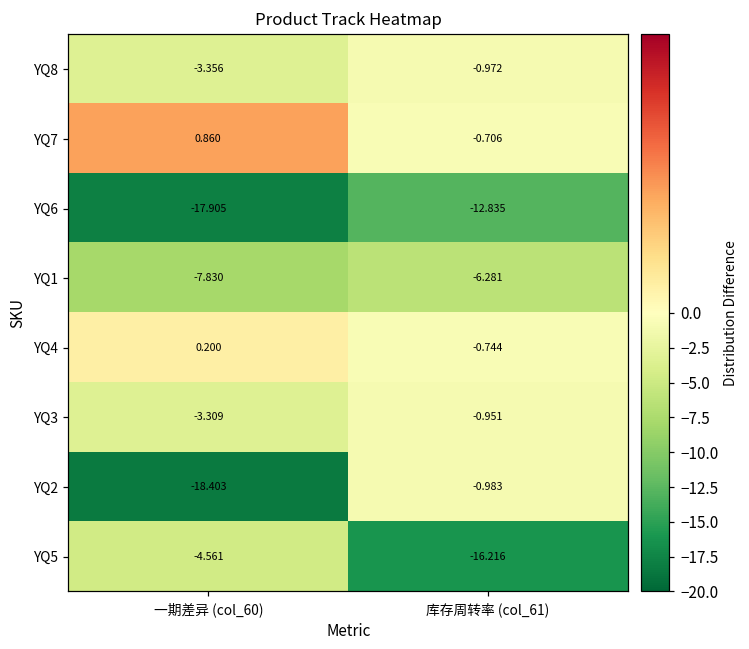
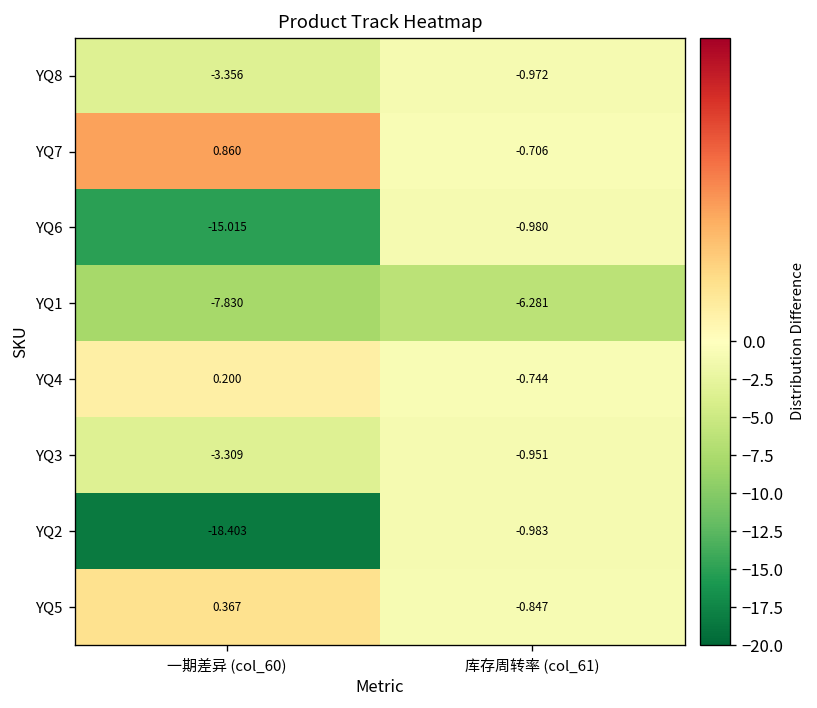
YQ6, 一期差异 (col_60): -17.905 -> -15.015
YQ6, 库存周转率 (col_61): -12.835 -> -0.980
YQ5, 一期差异 (col_60): -4.561 -> 0.367
YQ5, 库存周转率 (col_61): -16.216 -> -0.847
